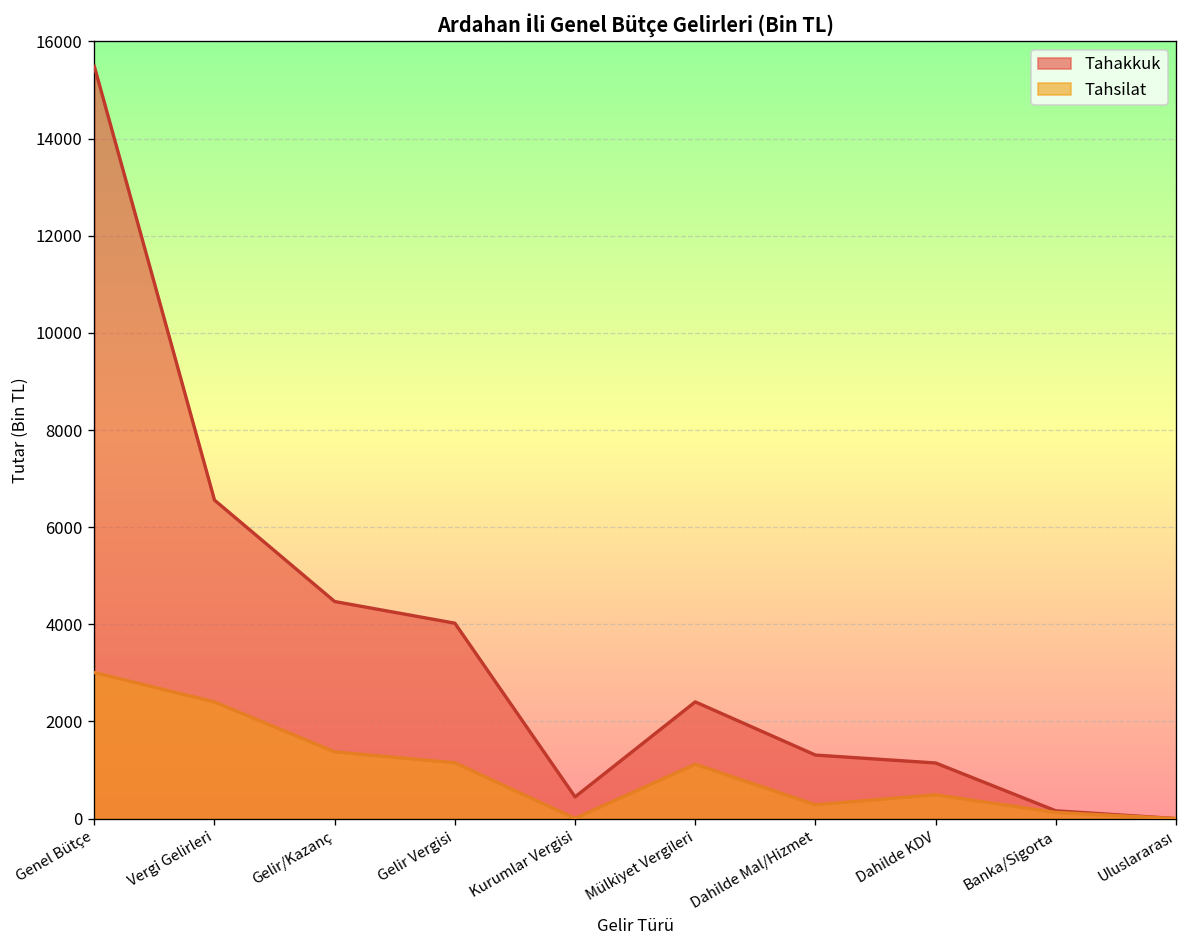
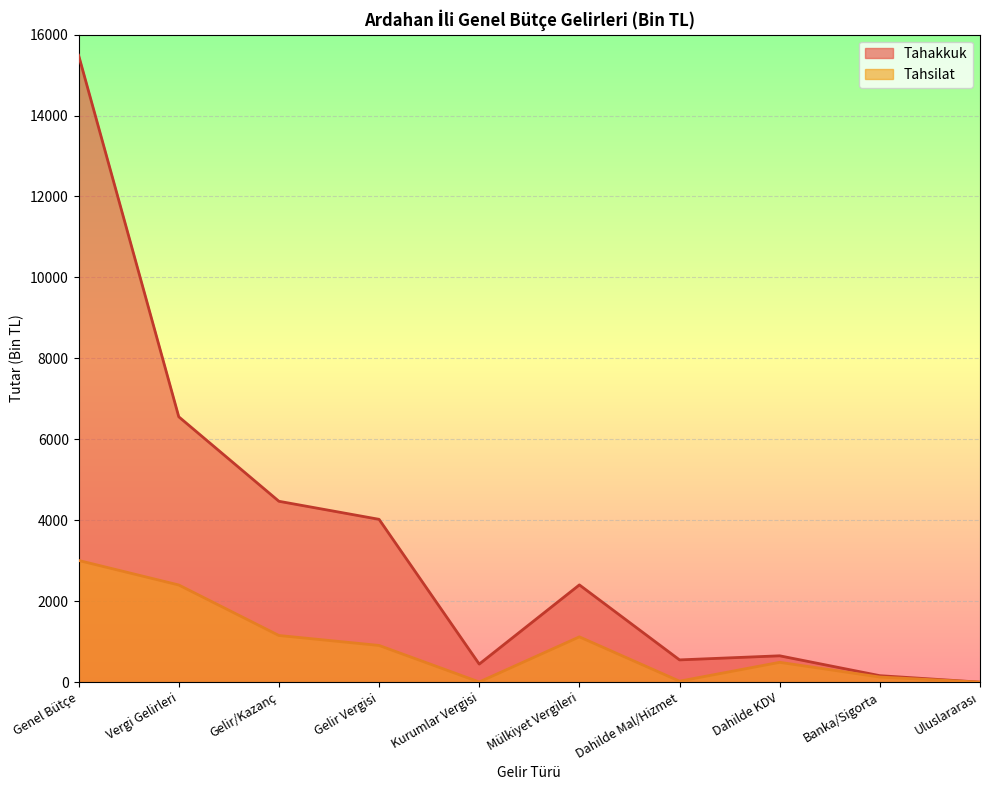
Tahsilat, Gelir/Kazanç: 1400 -> 1200
Tahsilat, Gelir Vergisi: 1100 -> 900
Tahakkuk, Dahilde Mal/Hizmet: 1300 -> 600
Tahsilat, Dahilde Mal/Hizmet: 300 -> 0
Tahakkuk, Dahilde KDV: 1100 -> 700
